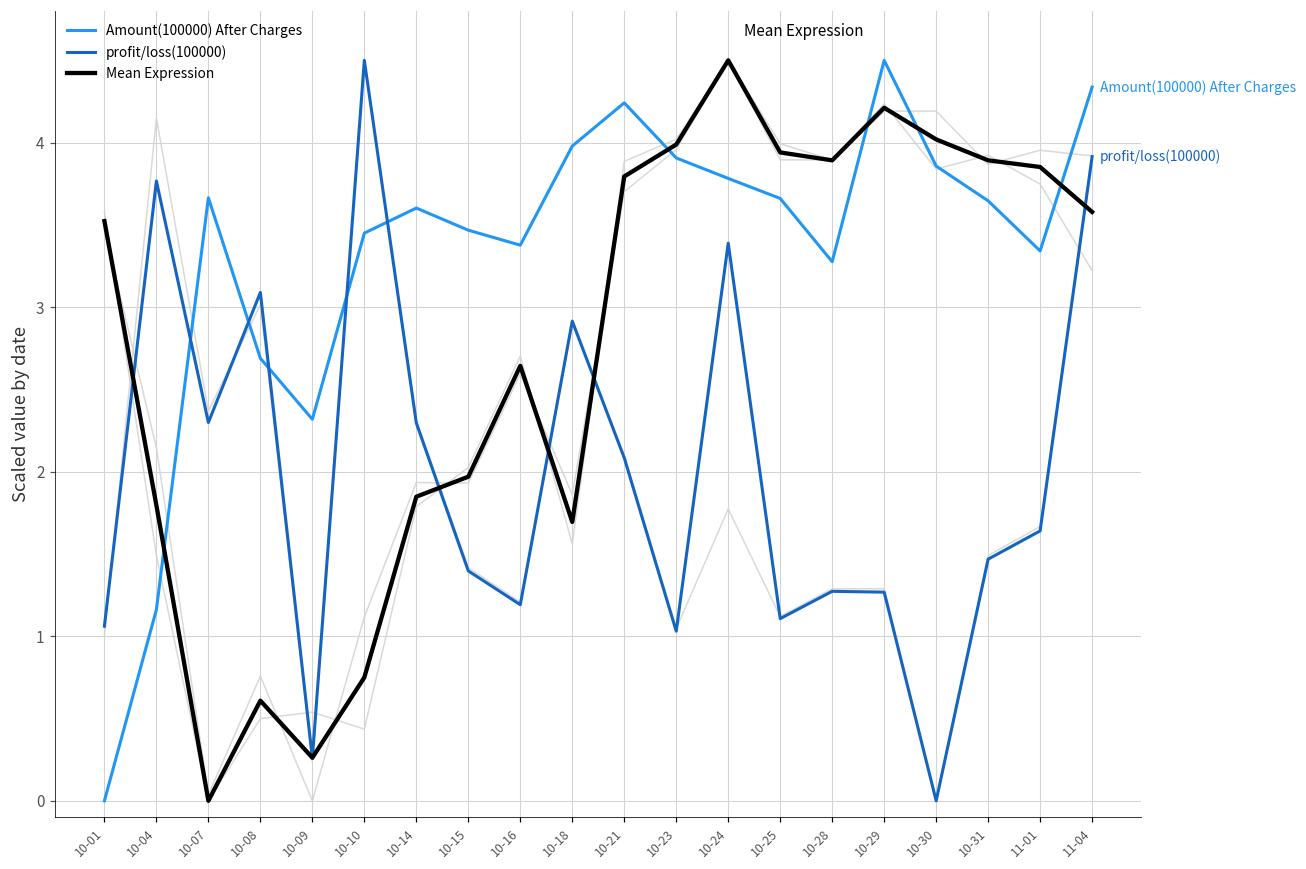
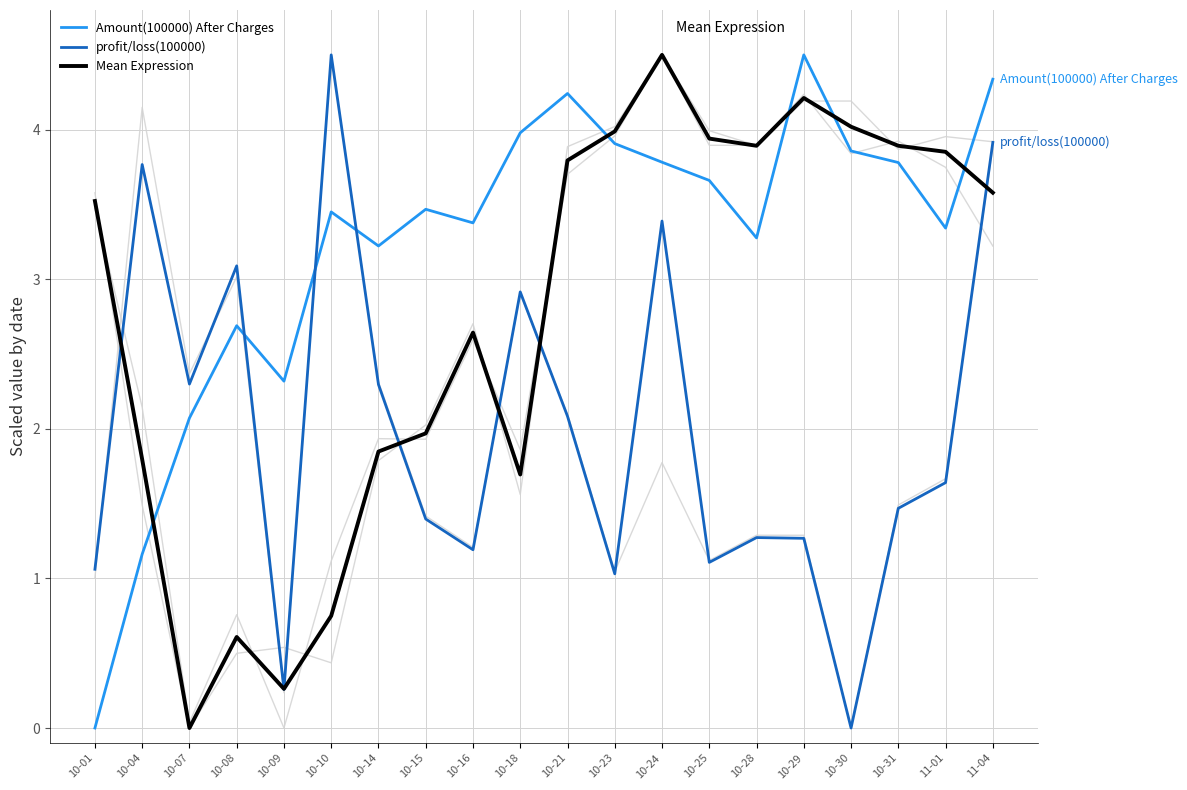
Amount(100000) After Charges, 10-07: 3.66 -> 2.07
Amount(100000) After Charges, 10-14: 3.60 -> 3.22
Amount(100000) After Charges, 10-31: 3.65 -> 3.78
